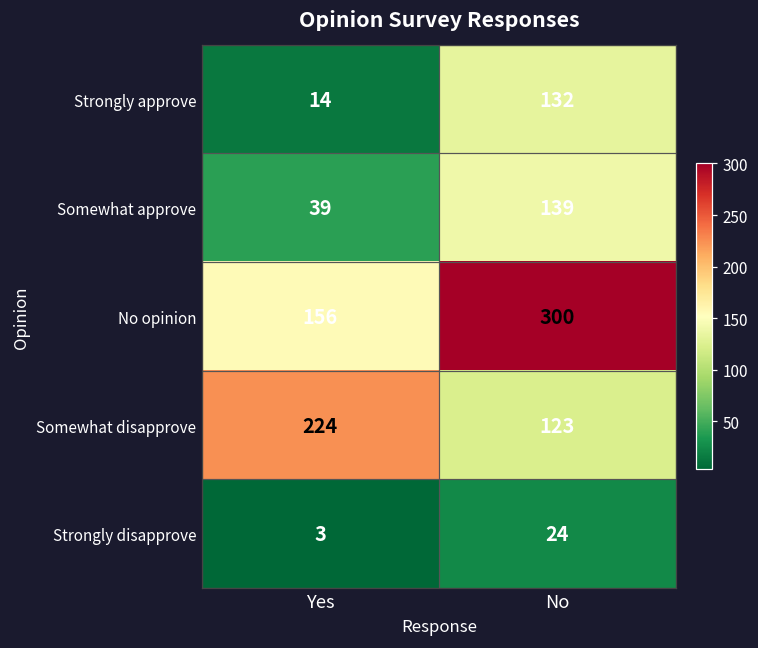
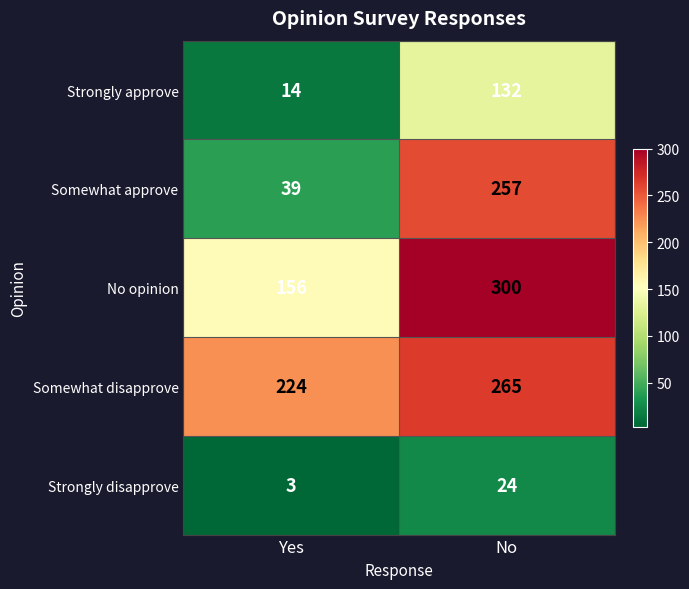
Somewhat approve, No: 139 -> 257
Somewhat disapprove, No: 123 -> 265
